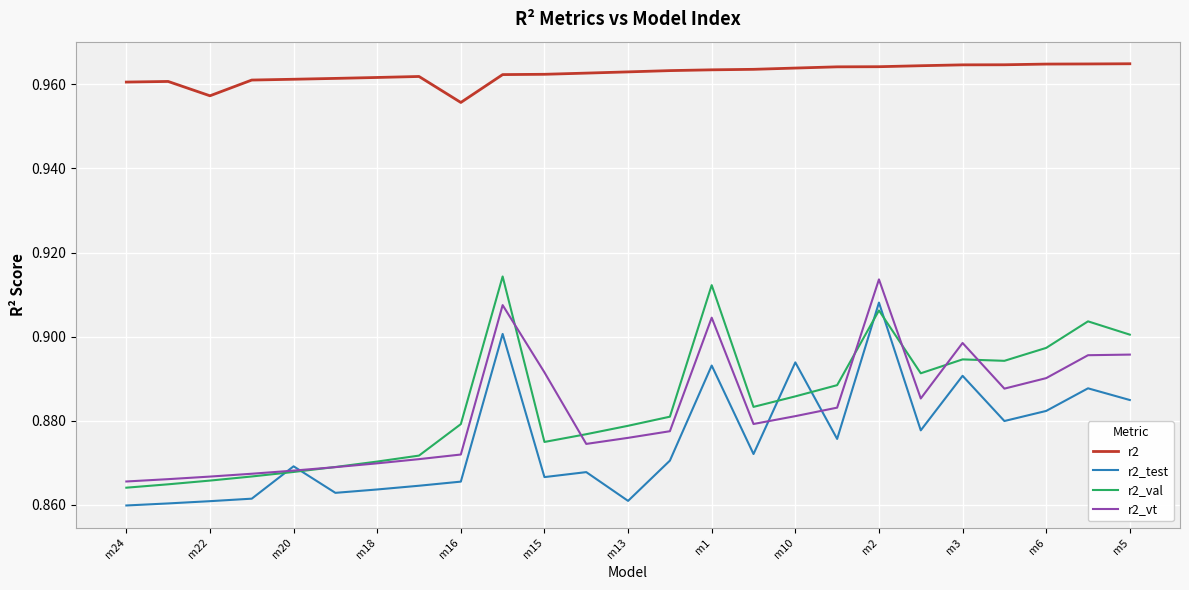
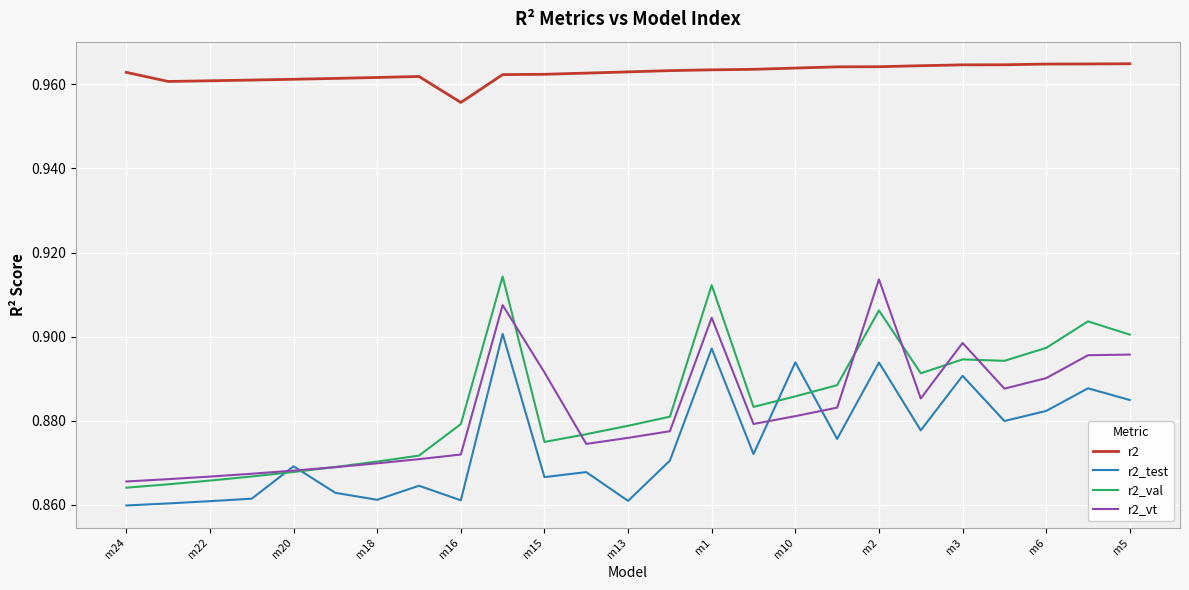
r2, m24: 0.961 -> 0.963
r2, m22: 0.957 -> 0.961
r2_test, m18: 0.864 -> 0.861
r2_test, m16: 0.866 -> 0.861
r2_test, m1: 0.893 -> 0.897
r2_test, m2: 0.908 -> 0.894
